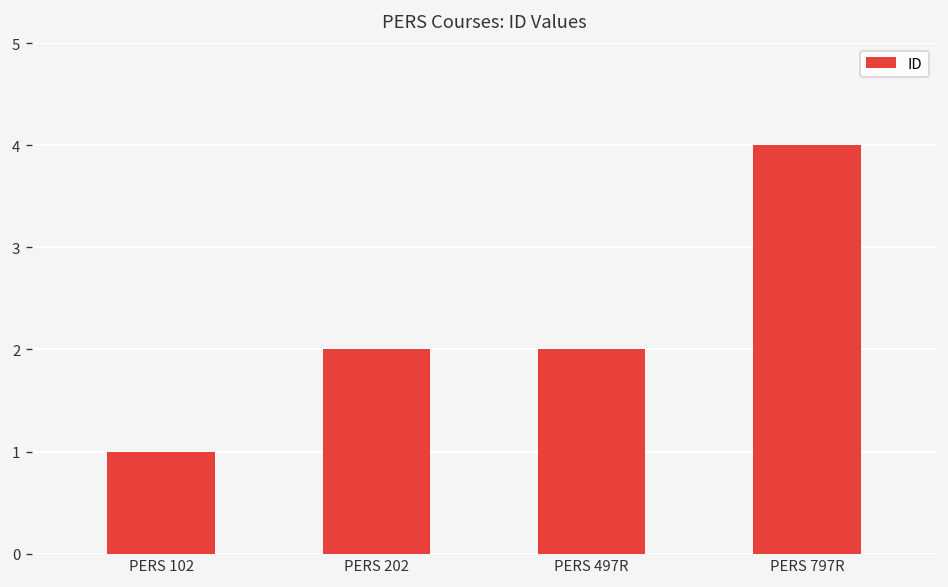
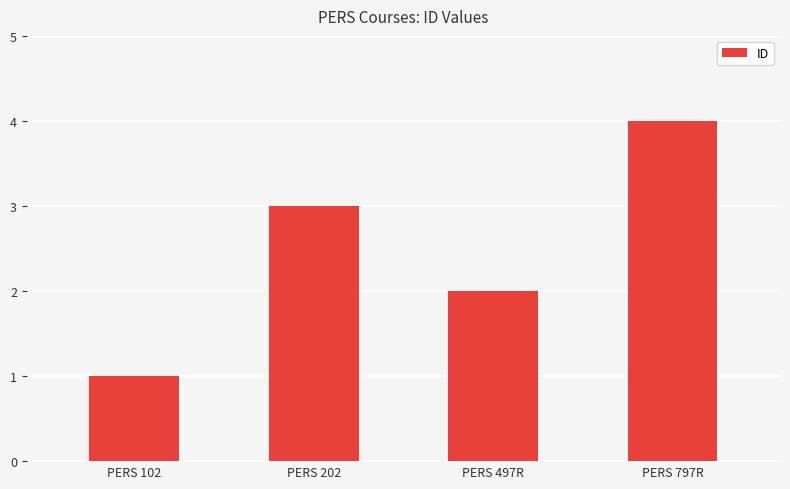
PERS 202: 2 -> 3
